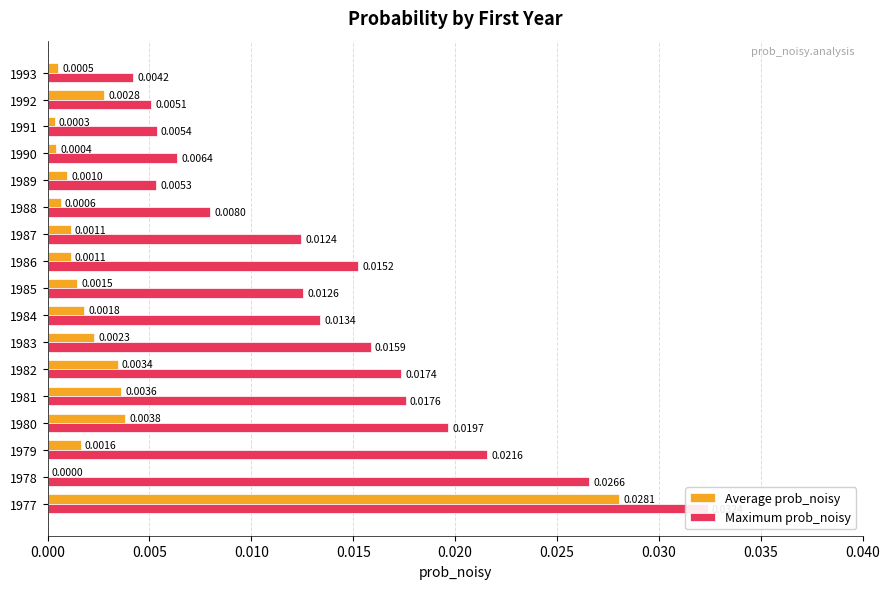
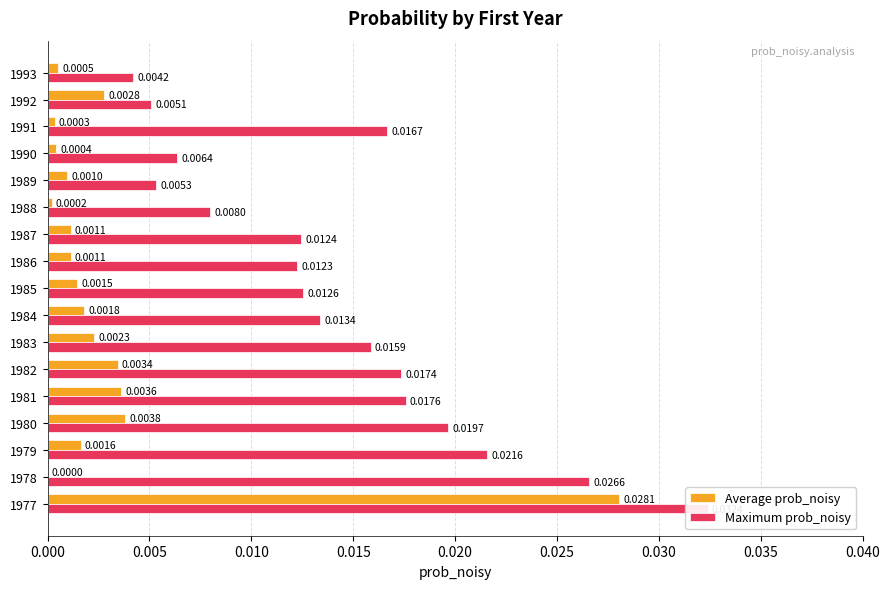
Maximum prob_noisy, 1991: 0.0054 -> 0.0167
Average prob_noisy, 1988: 0.0006 -> 0.0002
Maximum prob_noisy, 1986: 0.0152 -> 0.0123
